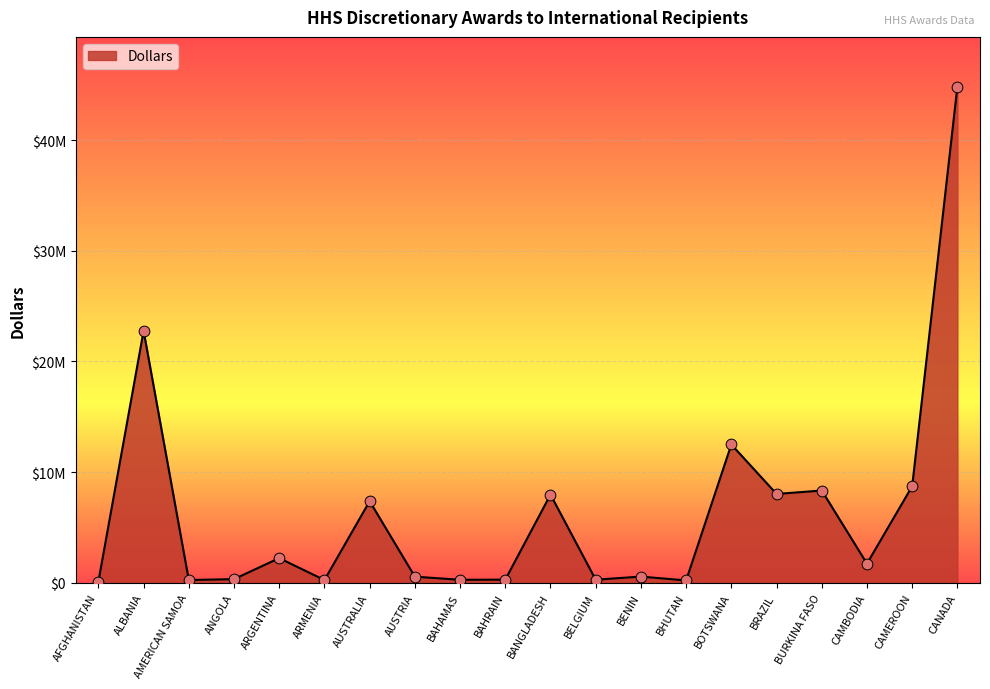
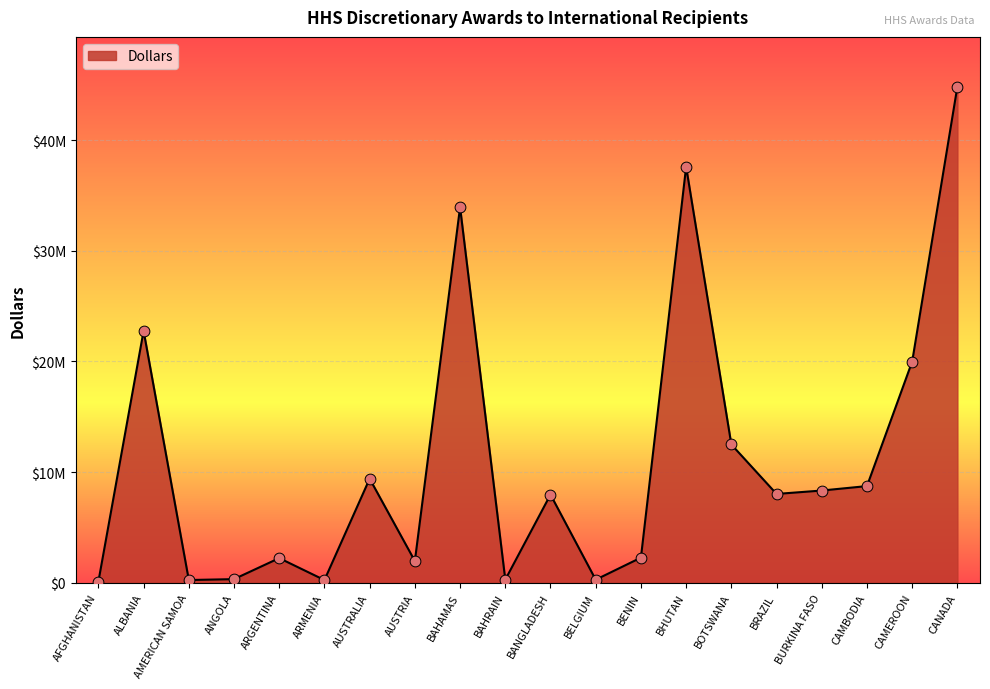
AUSTRALIA: $7400000 -> $9400000
AUSTRIA: $600000 -> $2000000
BAHAMAS: $300000 -> $33900000
BENIN: $600000 -> $2300000
BHUTAN: $200000 -> $37600000
CAMBODIA: $1700000 -> $8700000
CAMEROON: $8700000 -> $20000000
